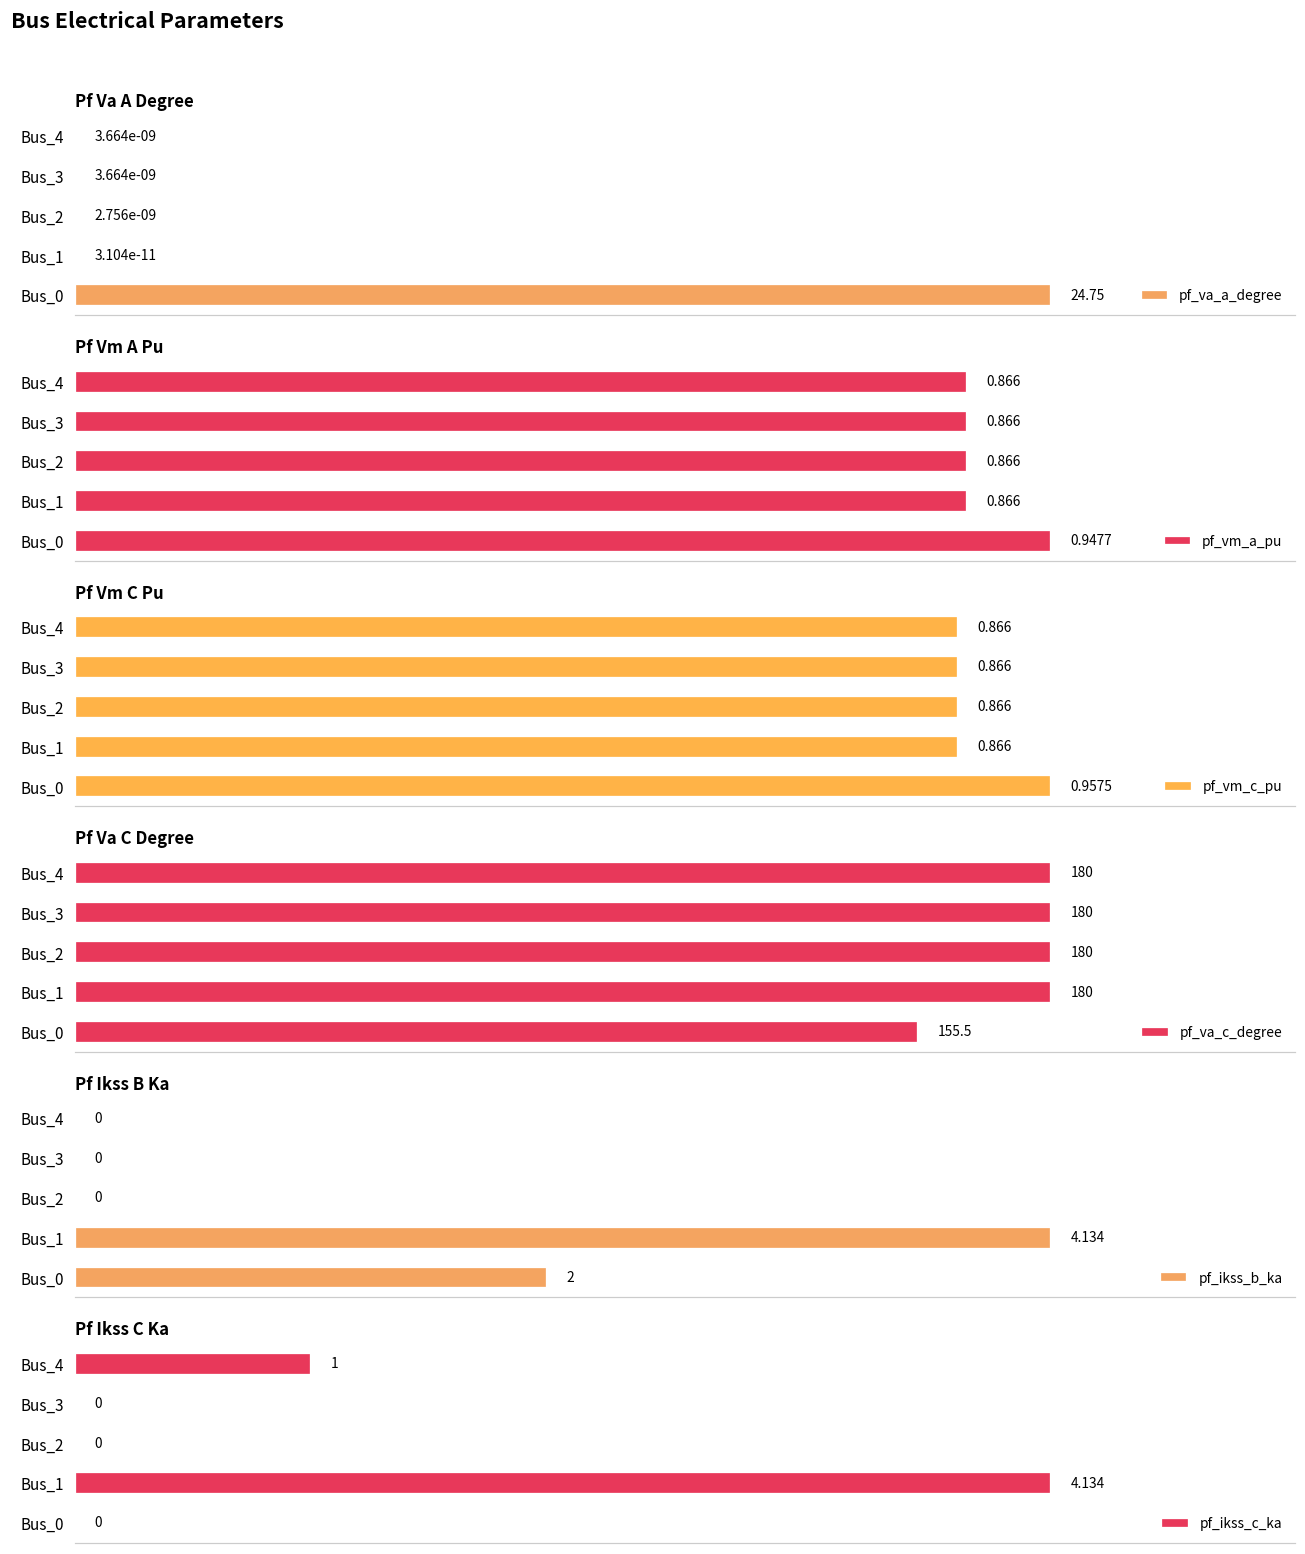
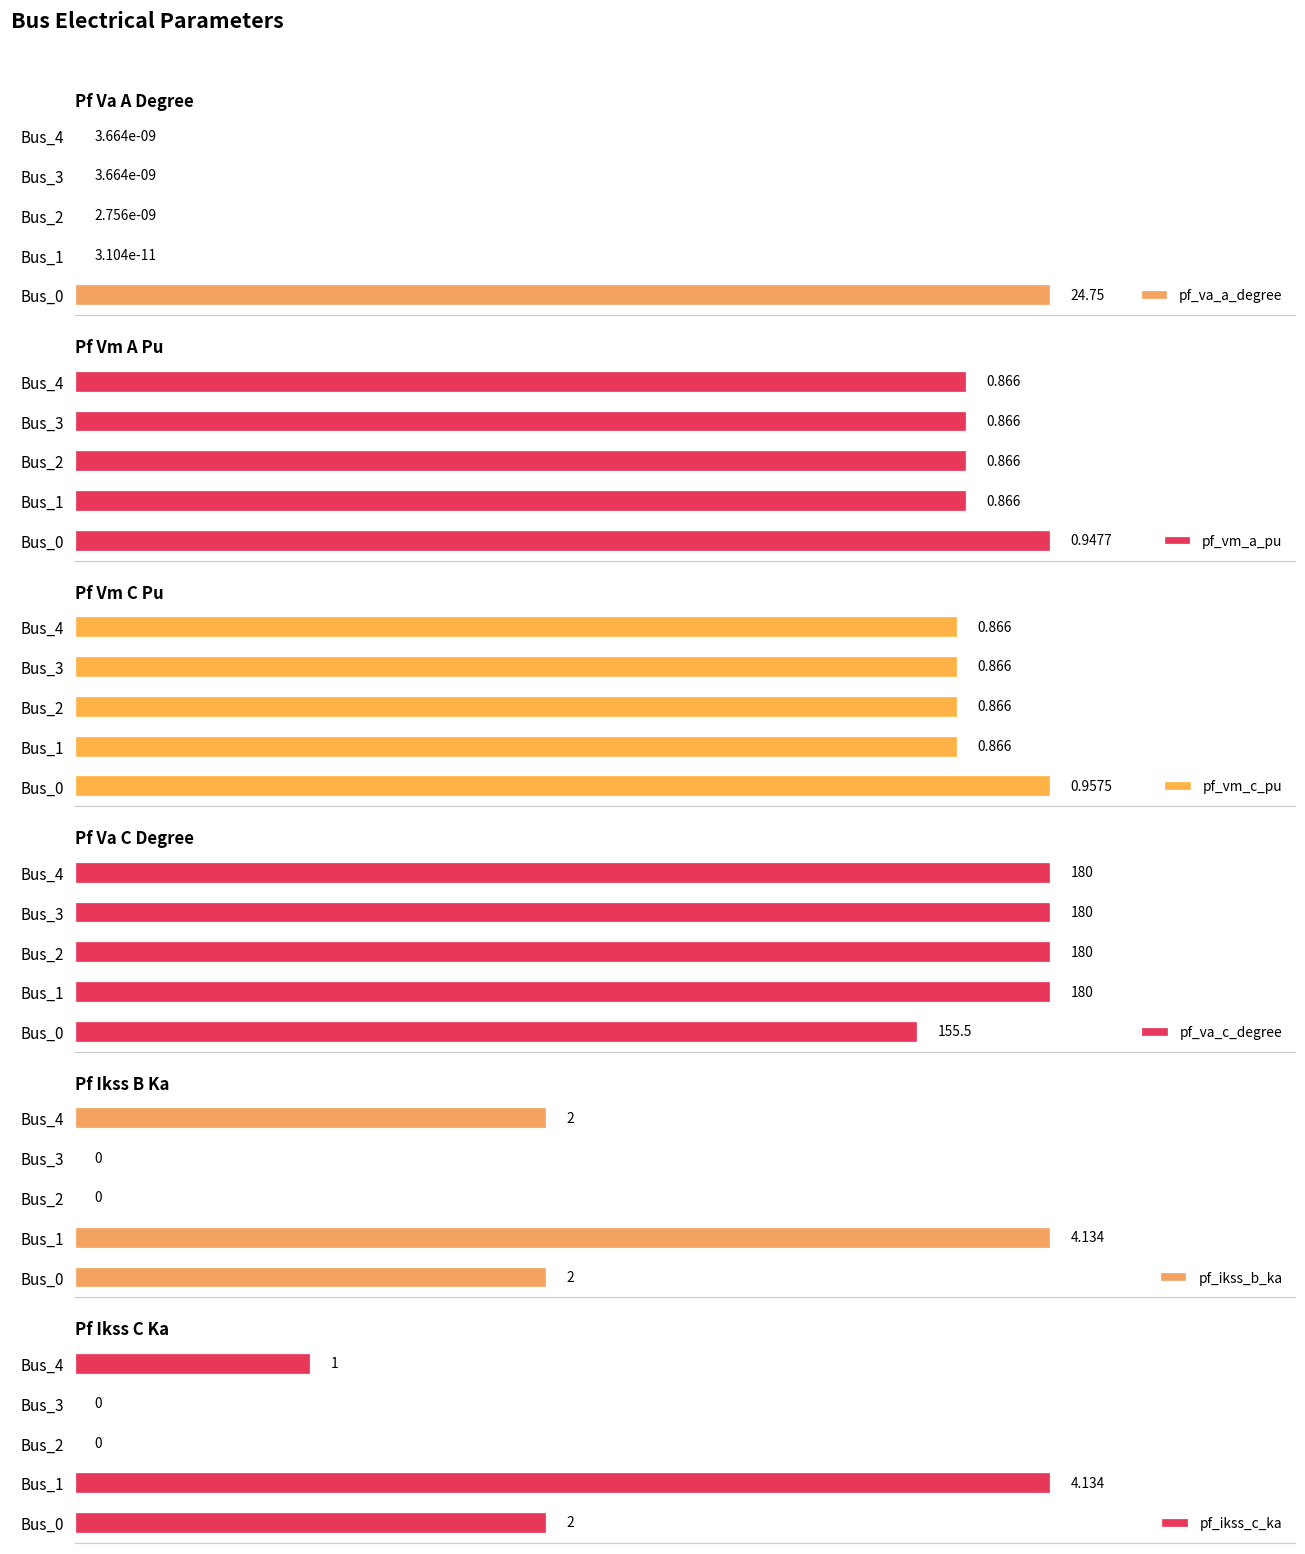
Pf Ikss B Ka, Bus_4: 0 -> 2
Pf Ikss C Ka, Bus_0: 0 -> 2
